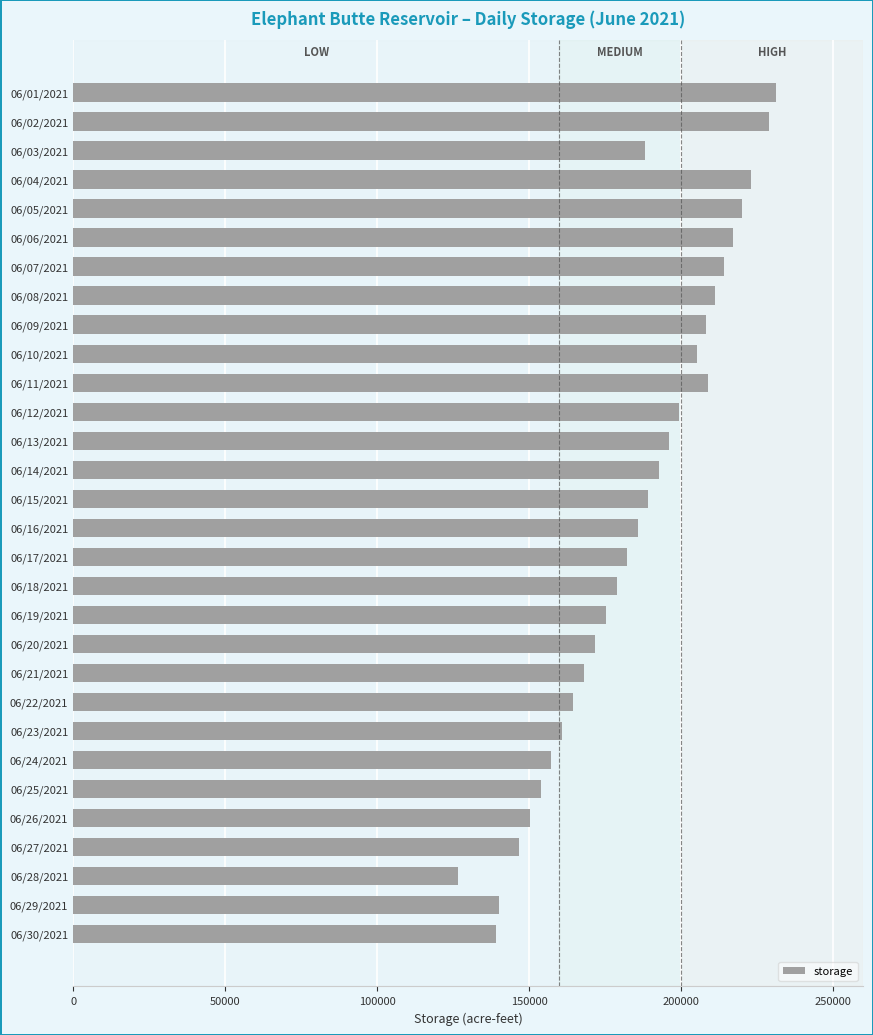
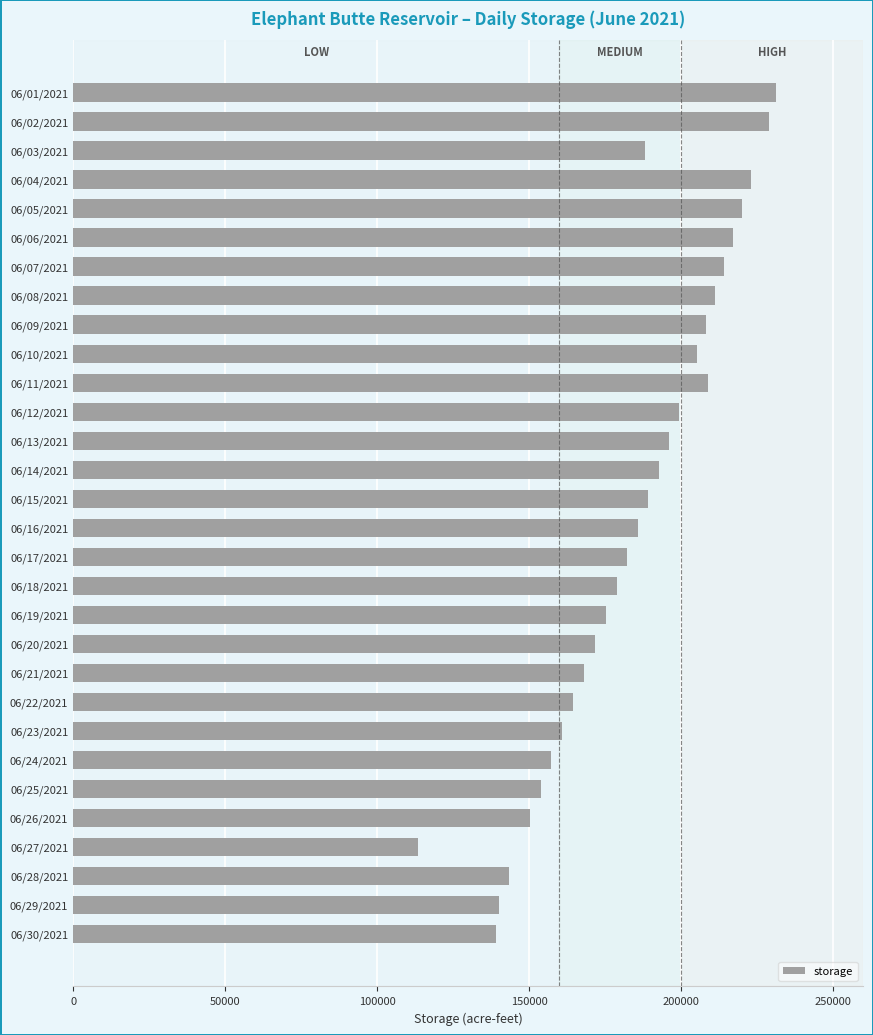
06/27/2021: 147000 -> 114000
06/28/2021: 127000 -> 144000
